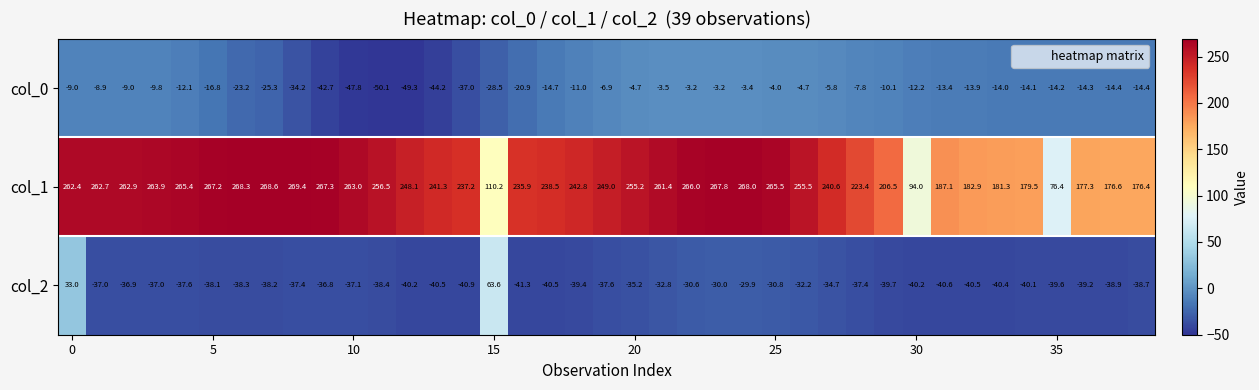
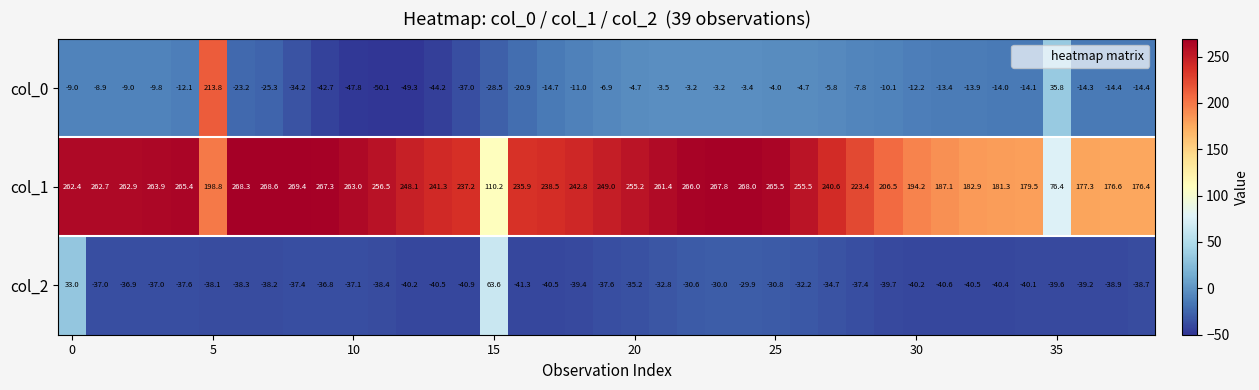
col_0, 5: -16.8 -> 213.8
col_0, 35: -14.2 -> 35.8
col_1, 5: 267.2 -> 198.8
col_1, 30: 94.0 -> 194.2
